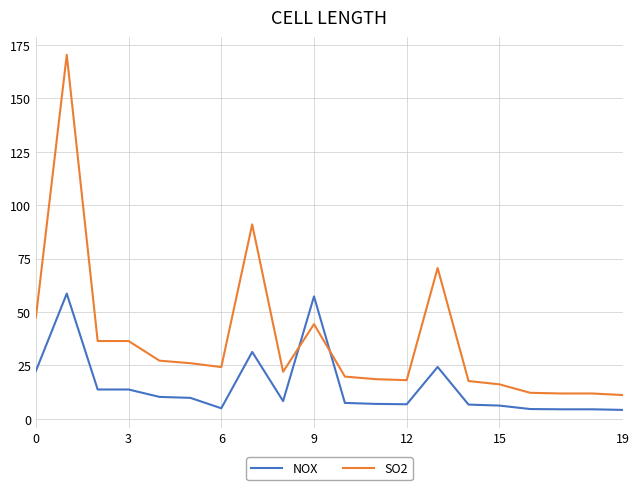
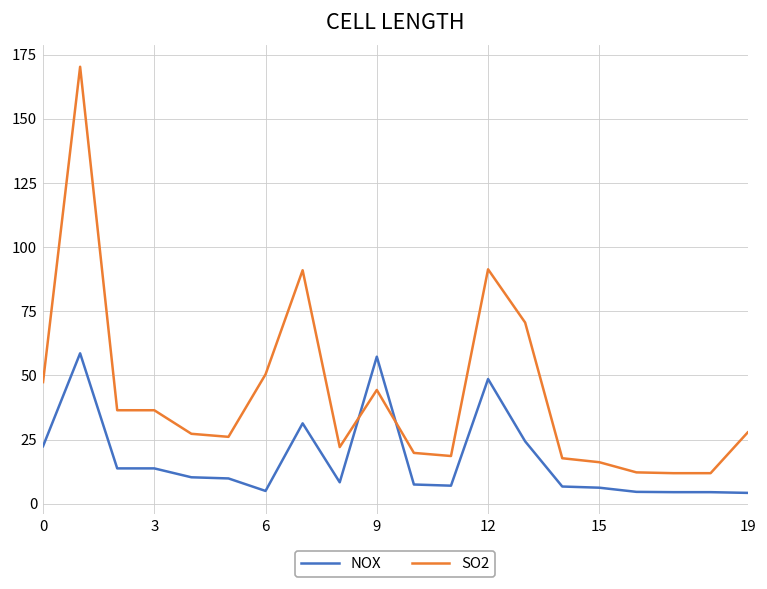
SO2, 6: 24 -> 50
NOX, 12: 7 -> 49
SO2, 12: 18 -> 91
SO2, 19: 11 -> 28
